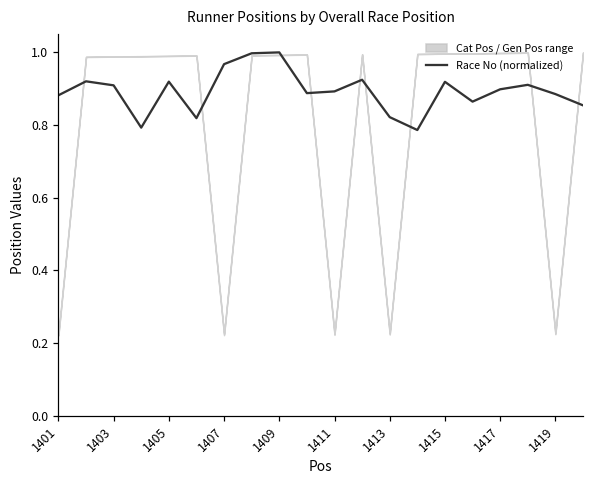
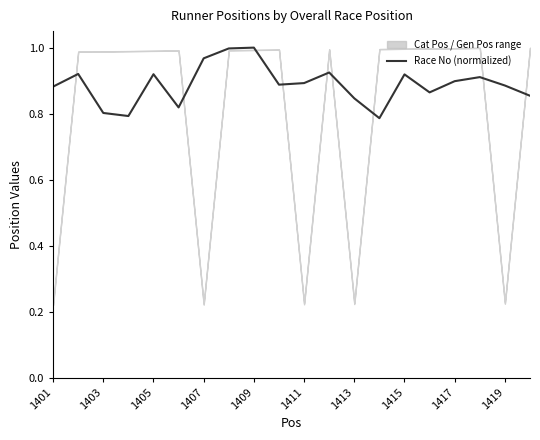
Race No (normalized), 1403: 0.91 -> 0.80
Race No (normalized), 1413: 0.82 -> 0.85
